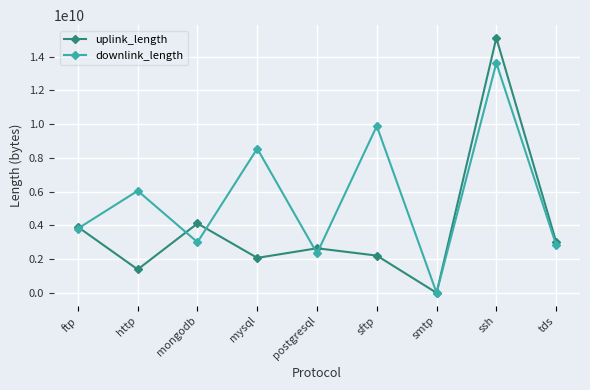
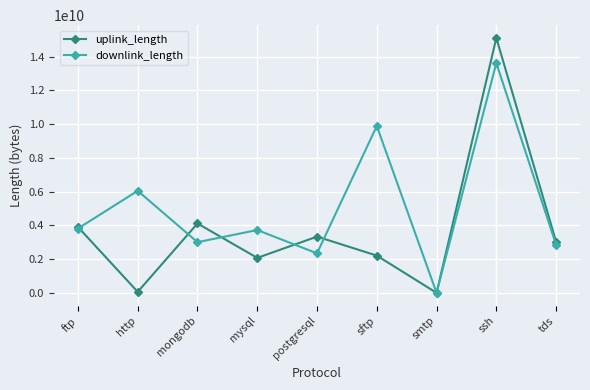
uplink_length, http: 1400000000 -> 100000000
downlink_length, mysql: 8500000000 -> 3700000000
uplink_length, postgresql: 2600000000 -> 3300000000
